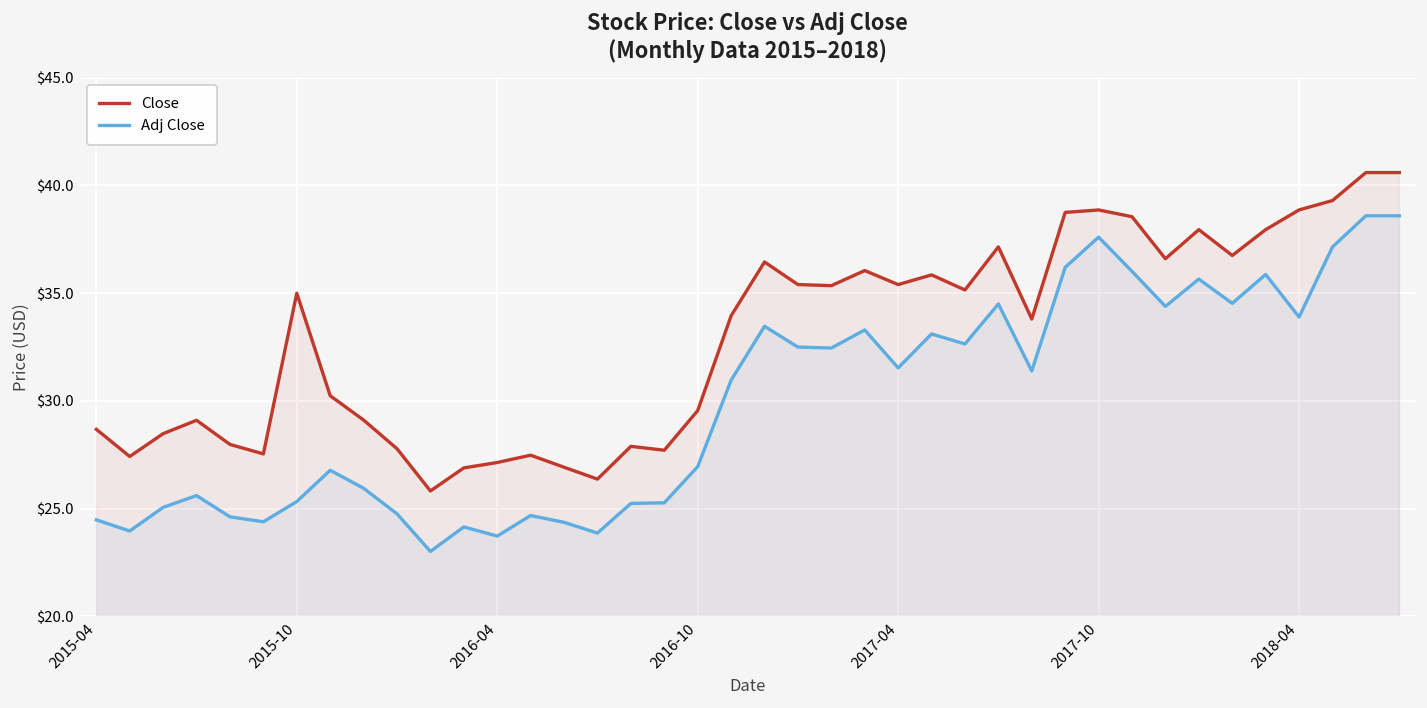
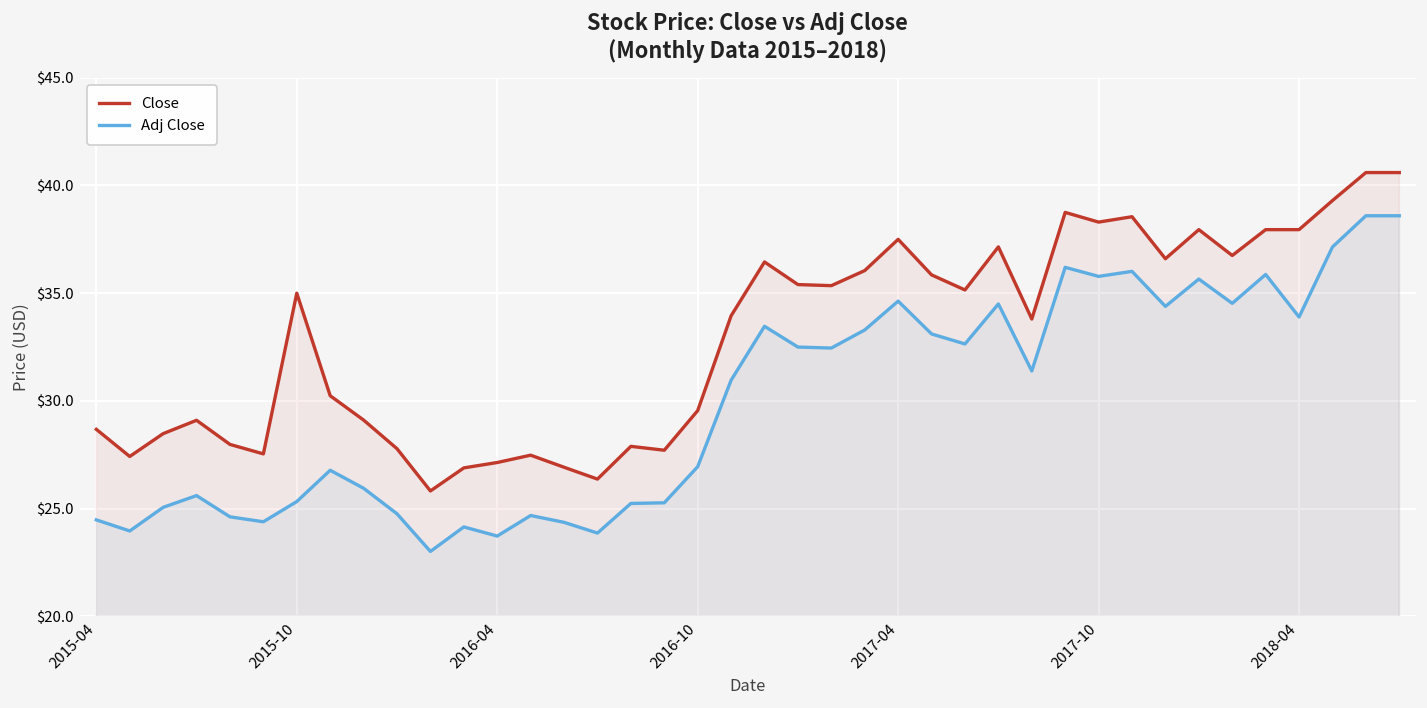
Close, 2017-04: $35.4 -> $37.5
Adj Close, 2017-04: $31.5 -> $34.6
Close, 2017-10: $38.9 -> $38.3
Adj Close, 2017-10: $37.6 -> $35.8
Close, 2018-04: $38.9 -> $38.0
